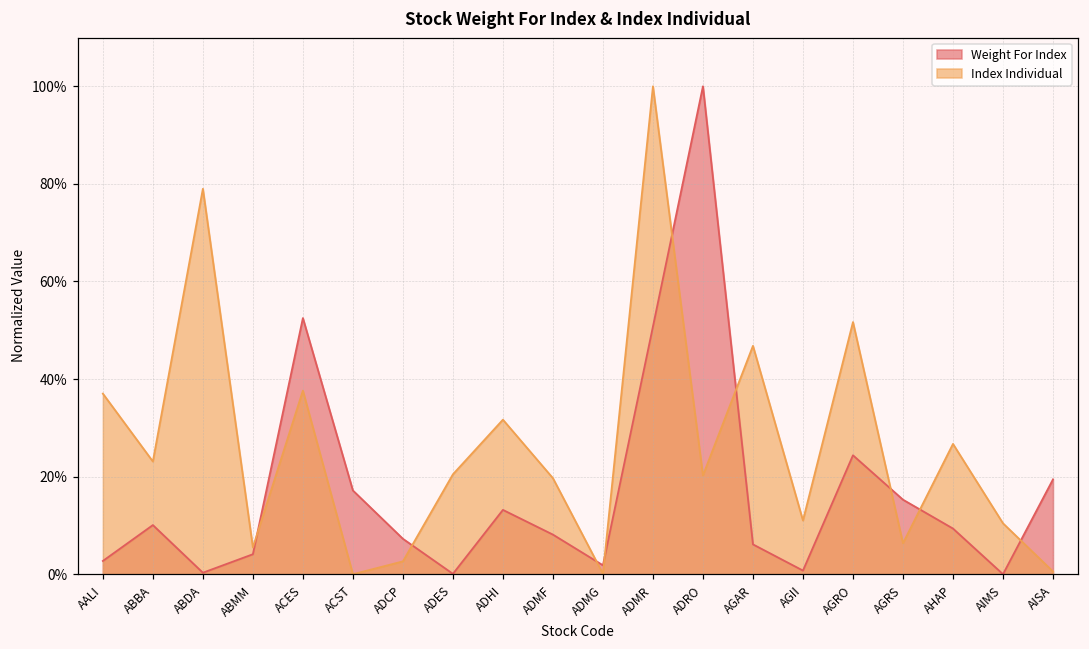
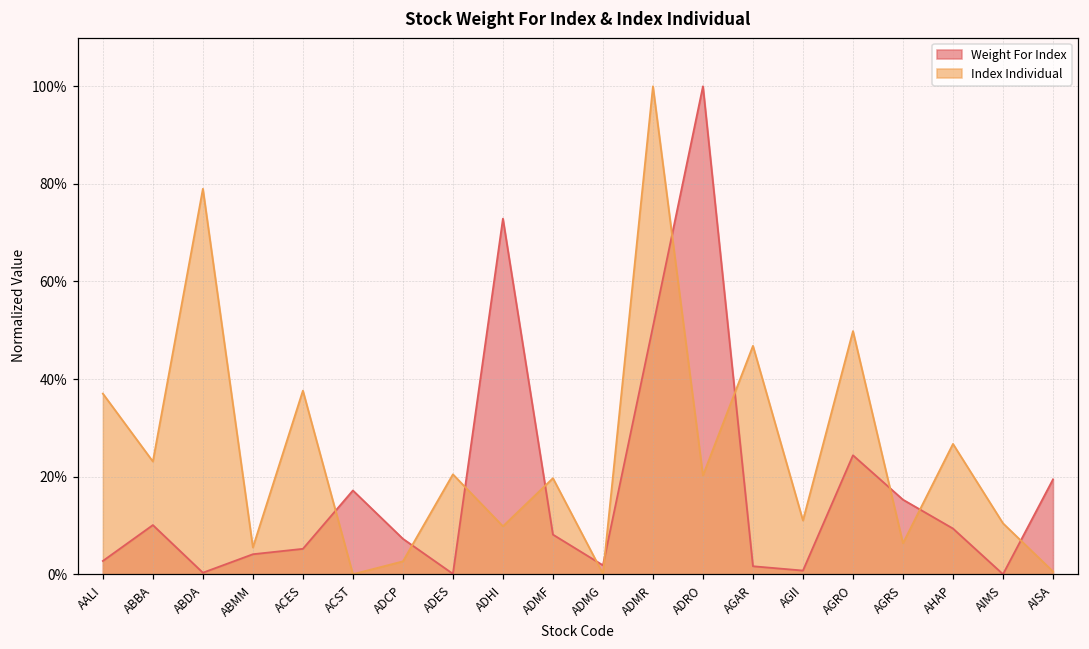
Weight For Index, ACES: 52% -> 5%
Weight For Index, ADHI: 13% -> 73%
Index Individual, ADHI: 32% -> 10%
Weight For Index, AGAR: 6% -> 2%
Index Individual, AGRO: 52% -> 50%
